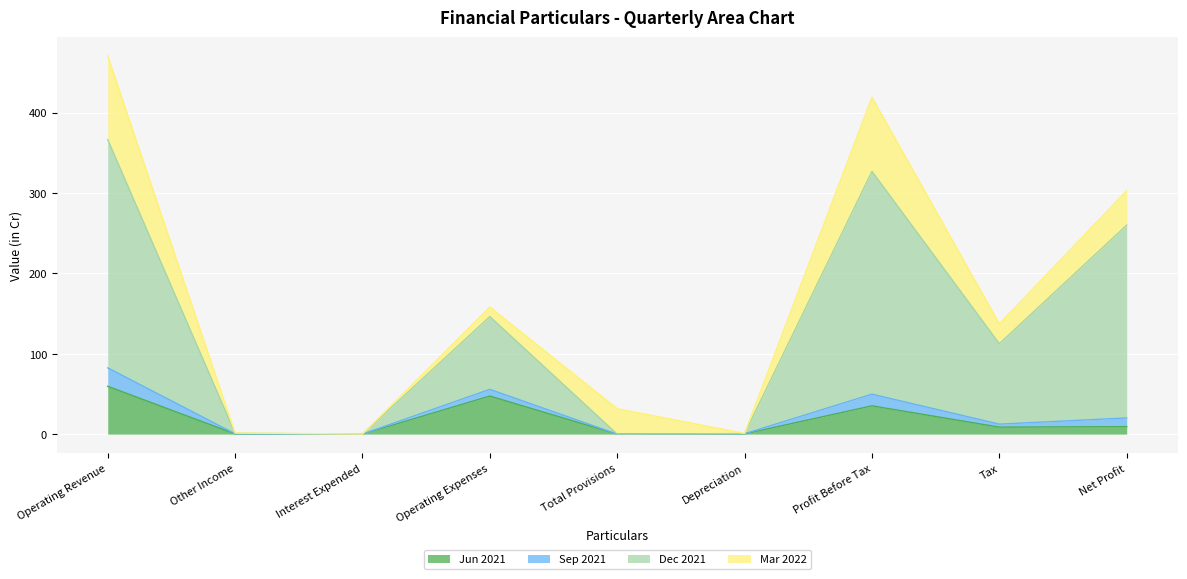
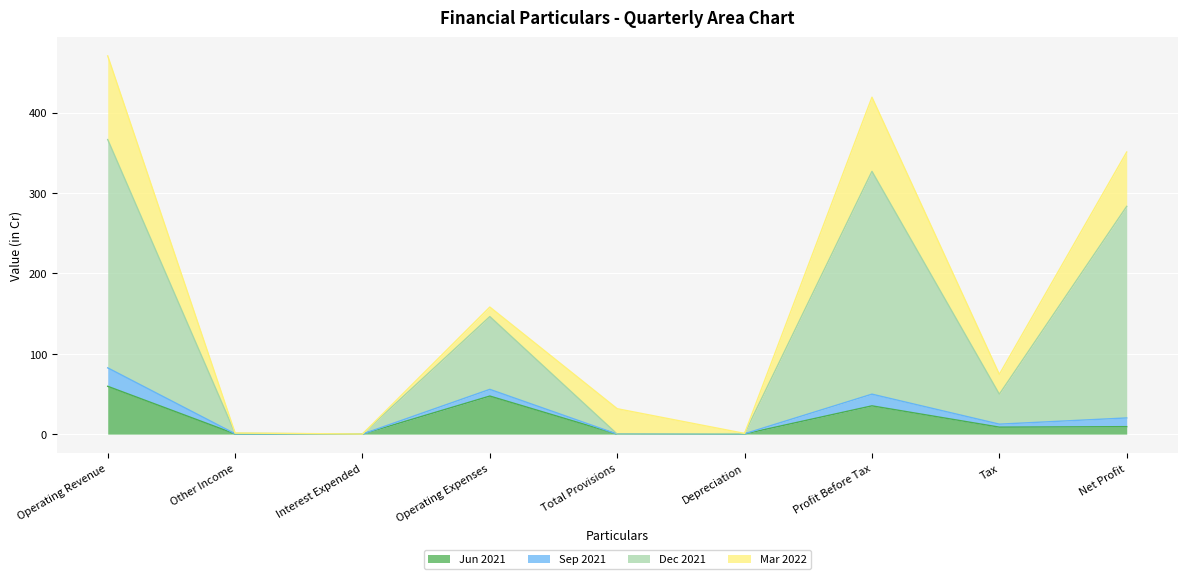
Dec 2021, Tax: 100 -> 40
Dec 2021, Net Profit: 240 -> 260
Mar 2022, Net Profit: 40 -> 70
